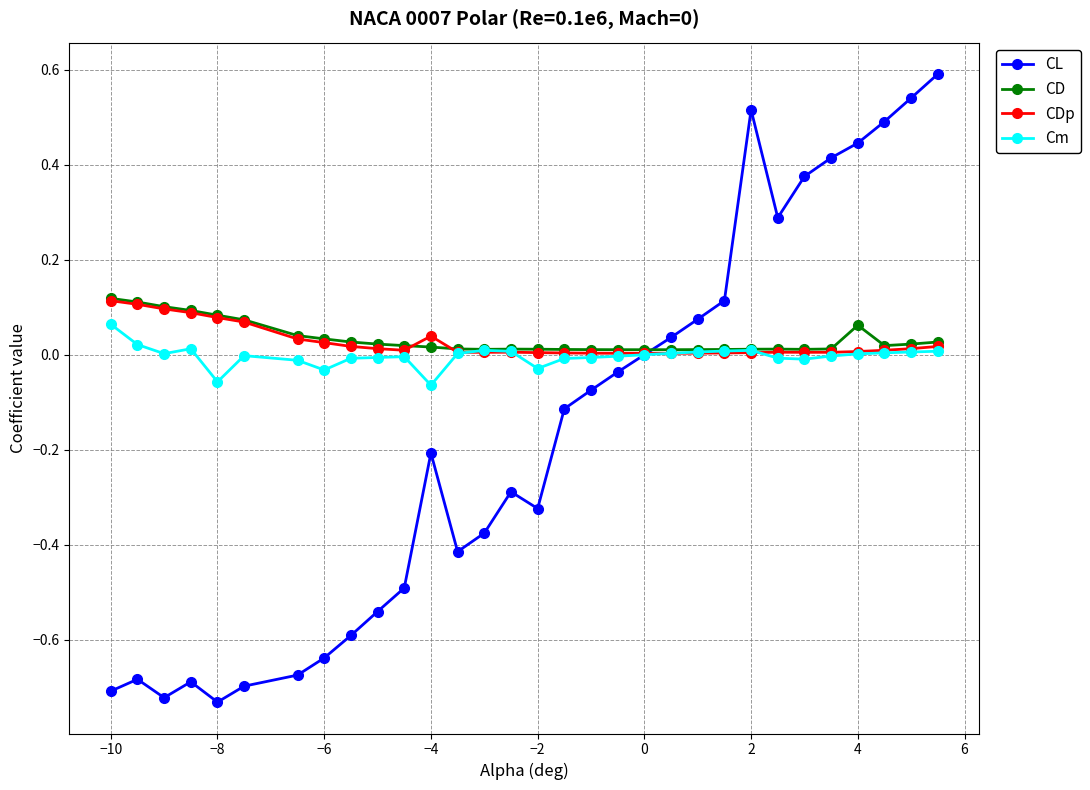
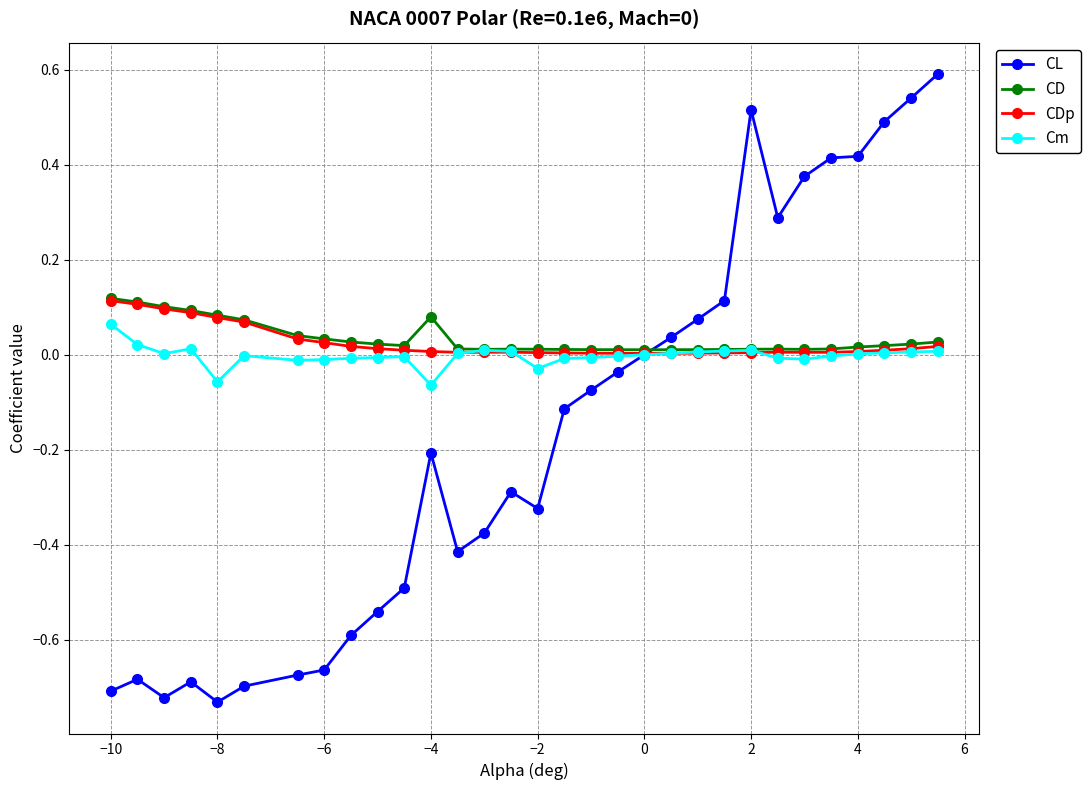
CL, −6: -0.64 -> -0.66
Cm, −6: -0.03 -> -0.01
CD, −4: 0.02 -> 0.08
CDp, −4: 0.04 -> 0.01
CL, 4: 0.45 -> 0.42
CD, 4: 0.06 -> 0.02
